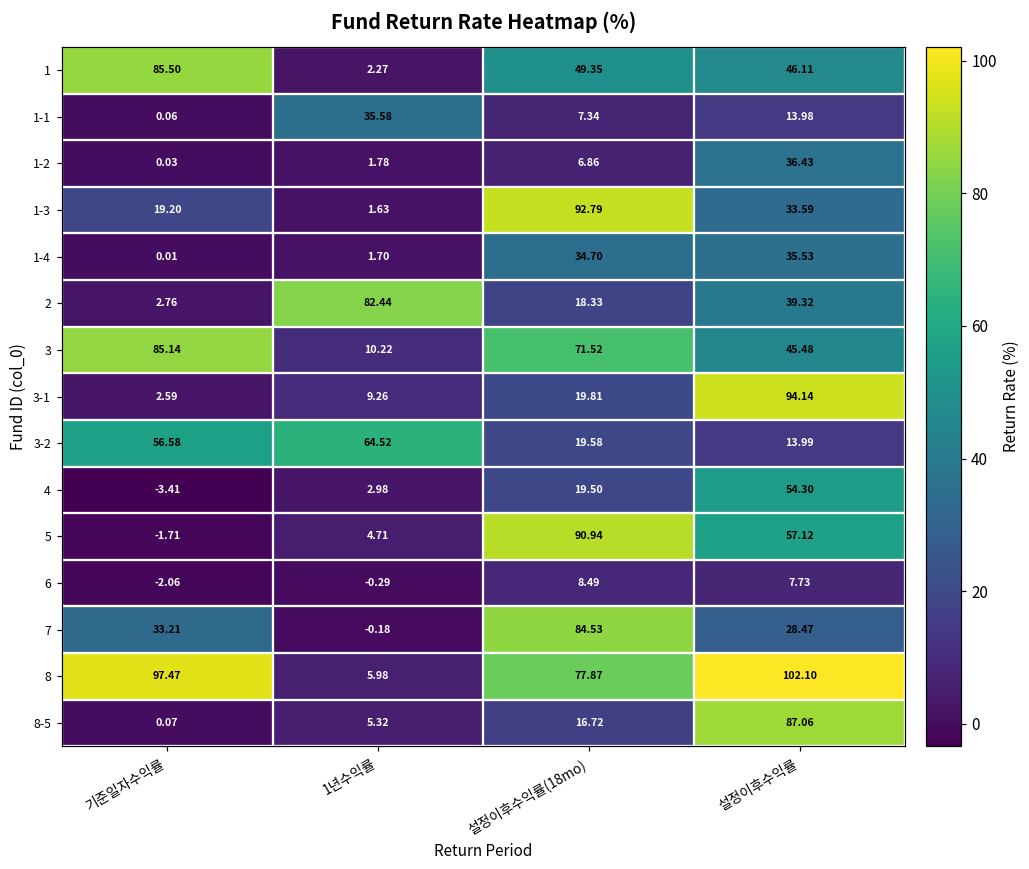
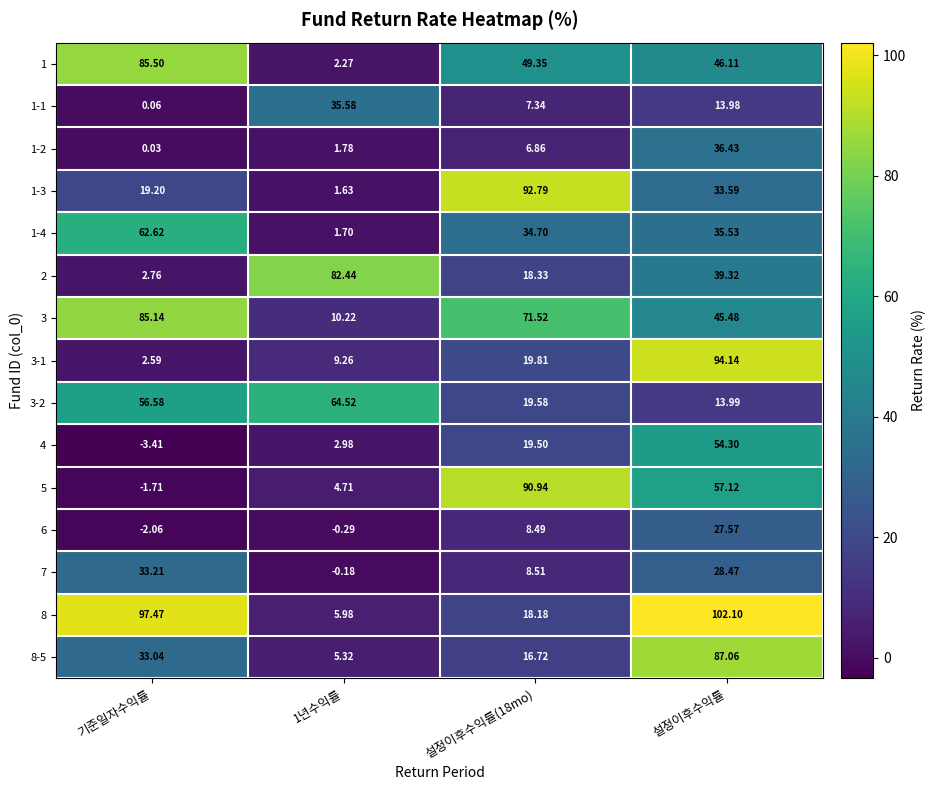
1-4, 기준일자수익률: 0.01 -> 62.62
6, 설정이후수익률: 7.73 -> 27.57
7, 설정이후수익률(18mo): 84.53 -> 8.51
8, 설정이후수익률(18mo): 77.87 -> 18.18
8-5, 기준일자수익률: 0.07 -> 33.04
